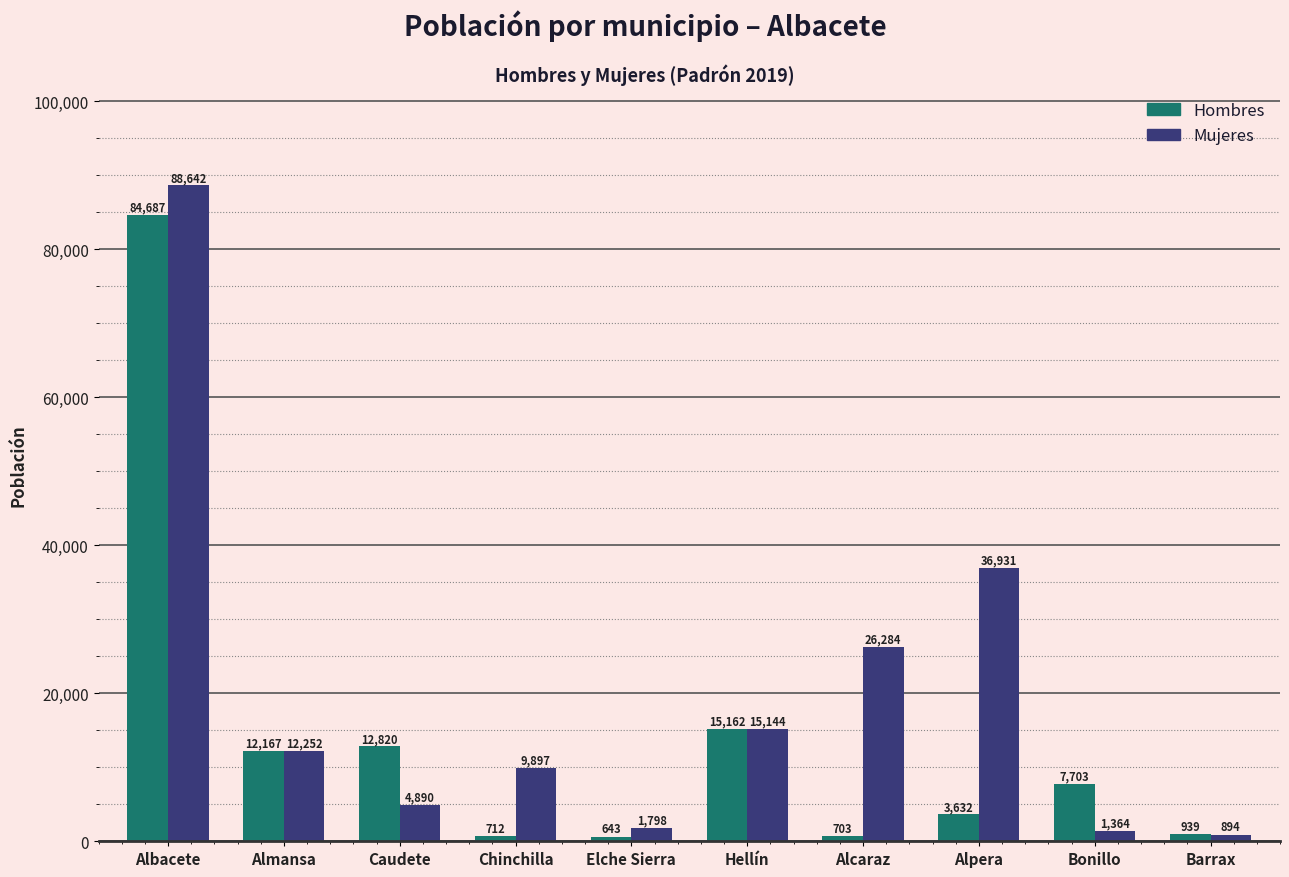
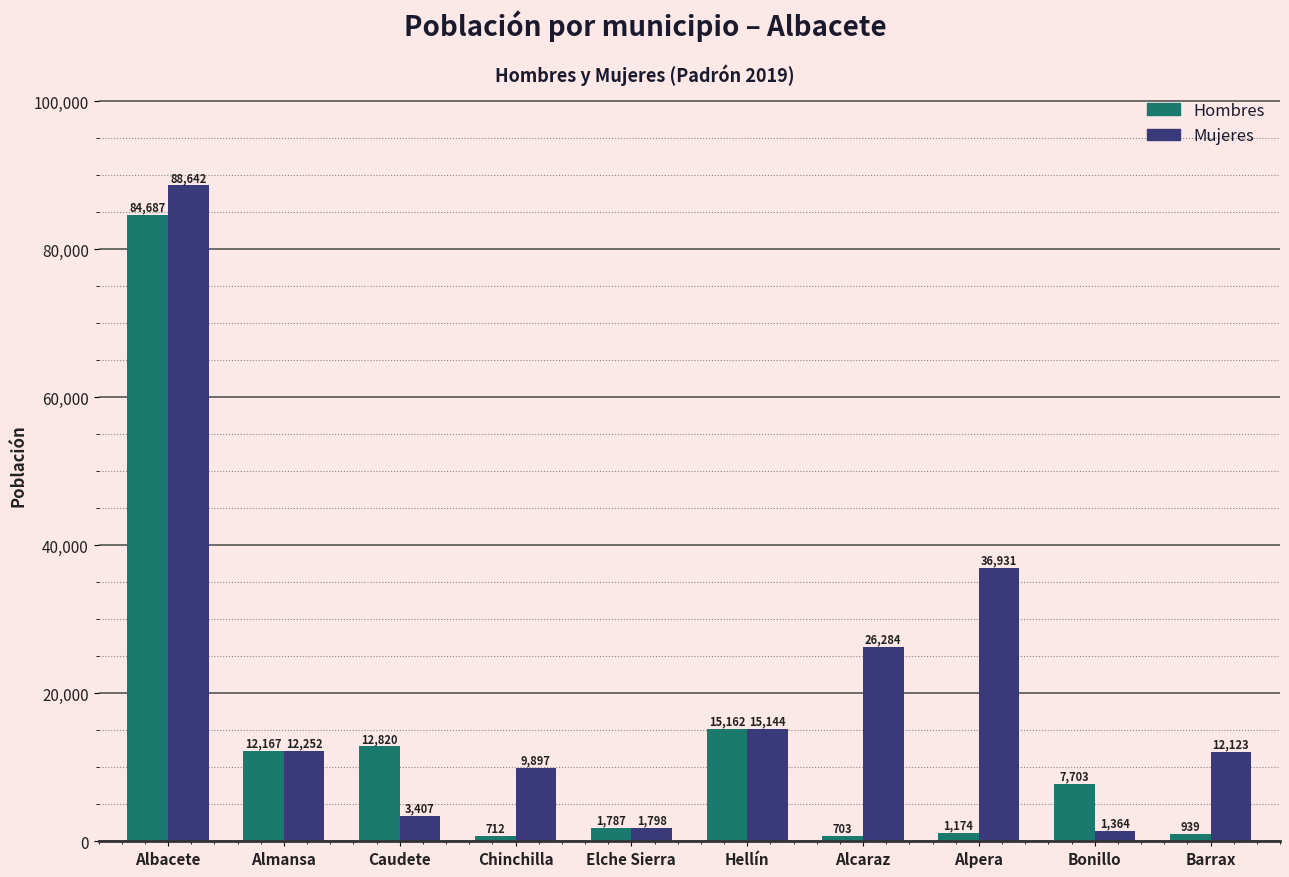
Mujeres, Caudete: 4,890 -> 3,407
Hombres, Elche Sierra: 643 -> 1,787
Hombres, Alpera: 3,632 -> 1,174
Mujeres, Barrax: 894 -> 12,123
